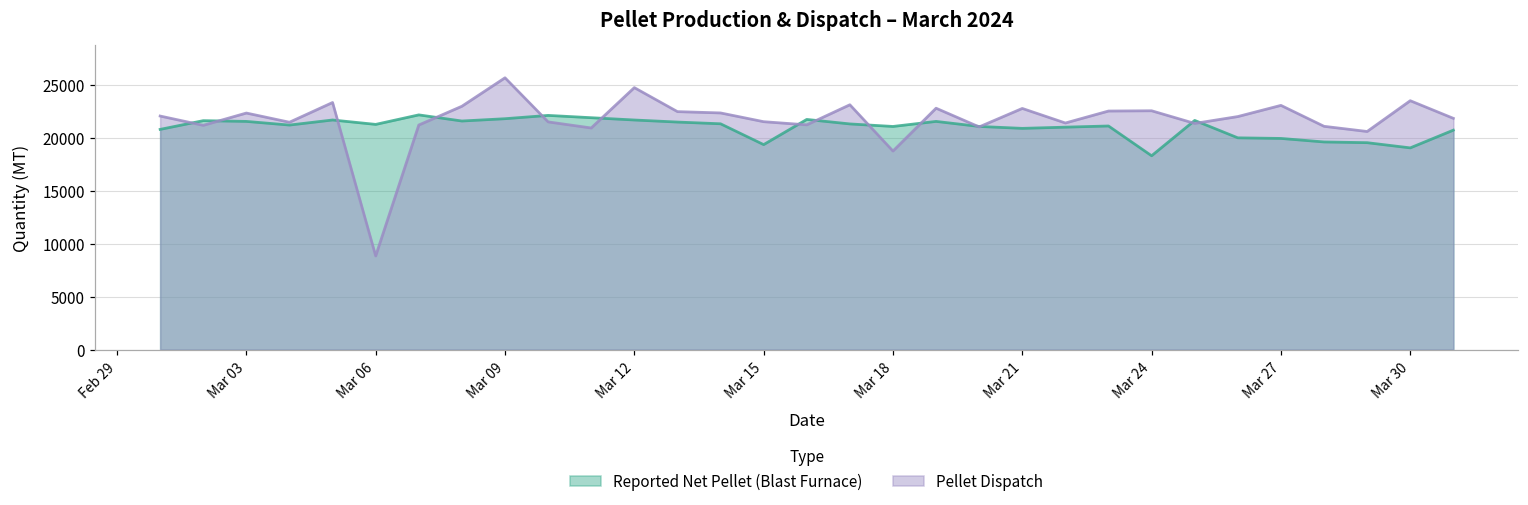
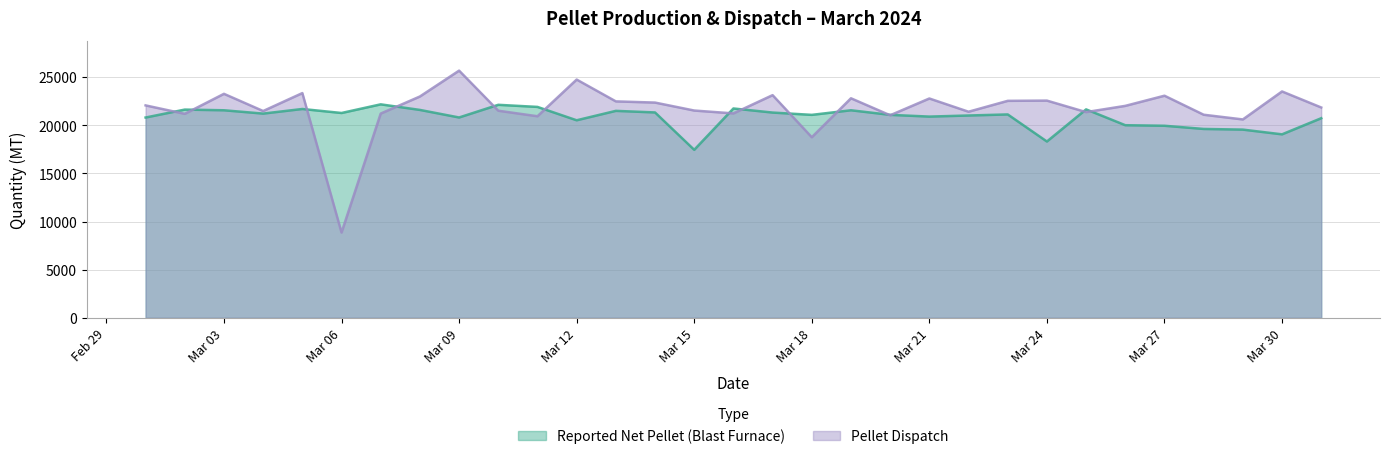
Pellet Dispatch, Mar 03: 22000 -> 23000
Reported Net Pellet (Blast Furnace), Mar 09: 22000 -> 21000
Reported Net Pellet (Blast Furnace), Mar 12: 22000 -> 21000
Reported Net Pellet (Blast Furnace), Mar 15: 19000 -> 17000
